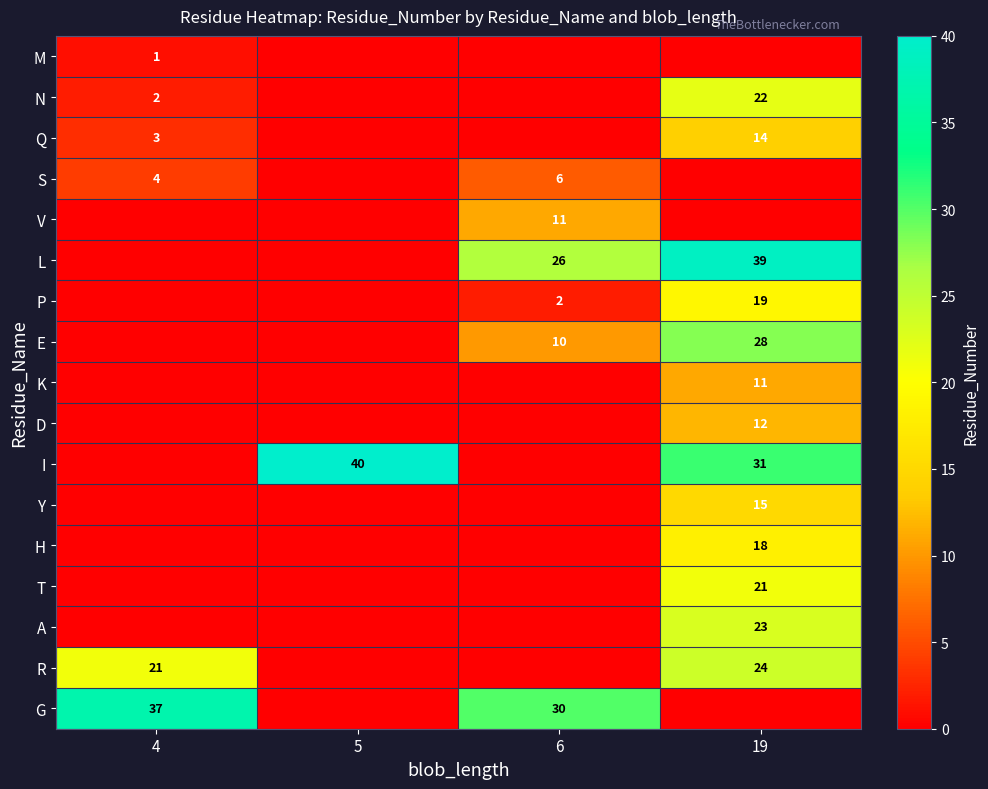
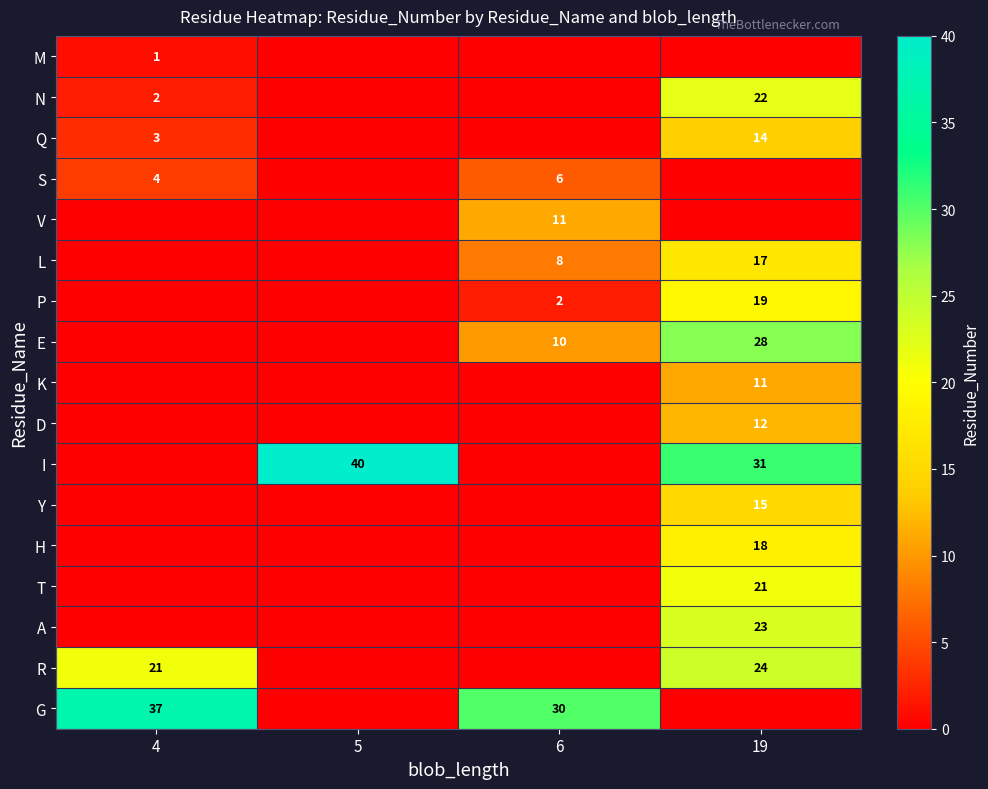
L, 6: 26 -> 8
L, 19: 39 -> 17
